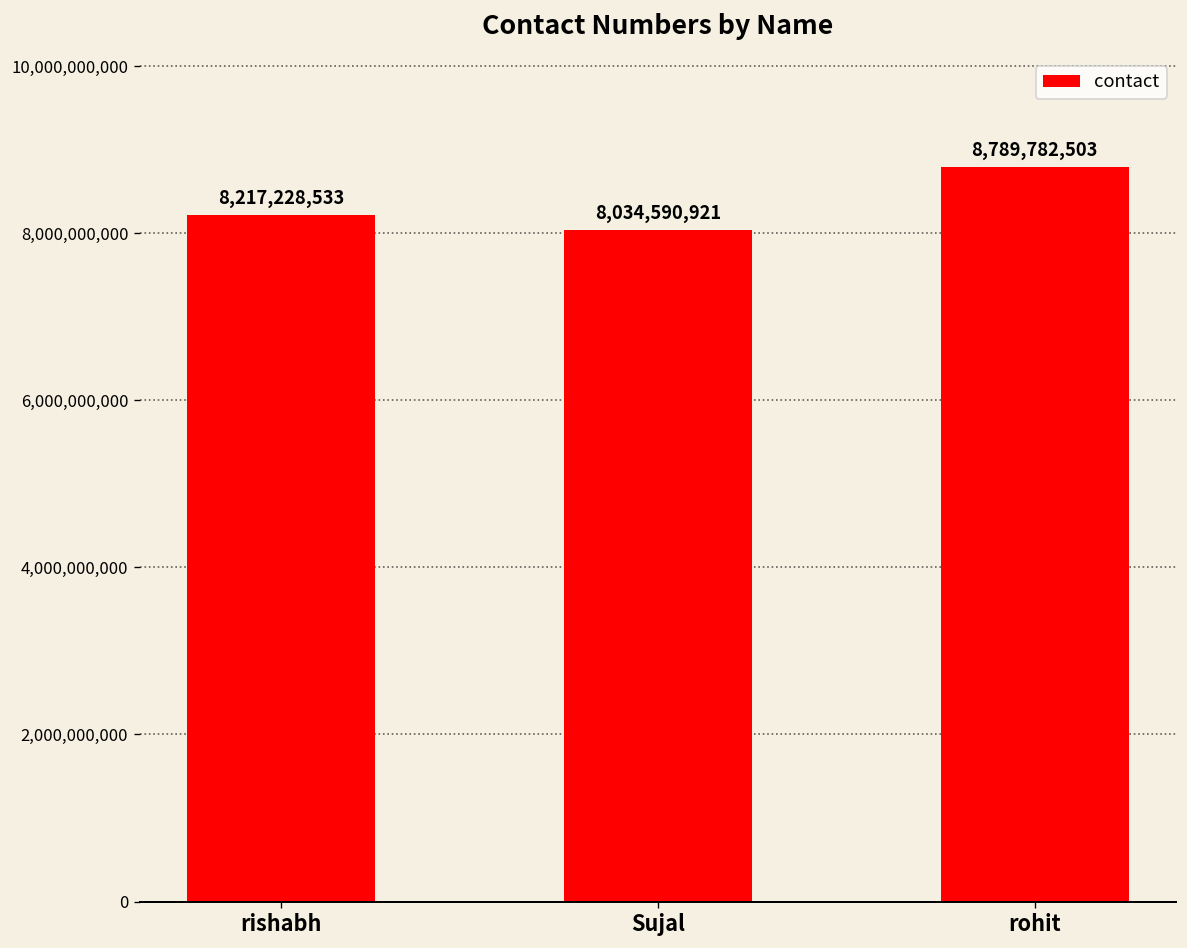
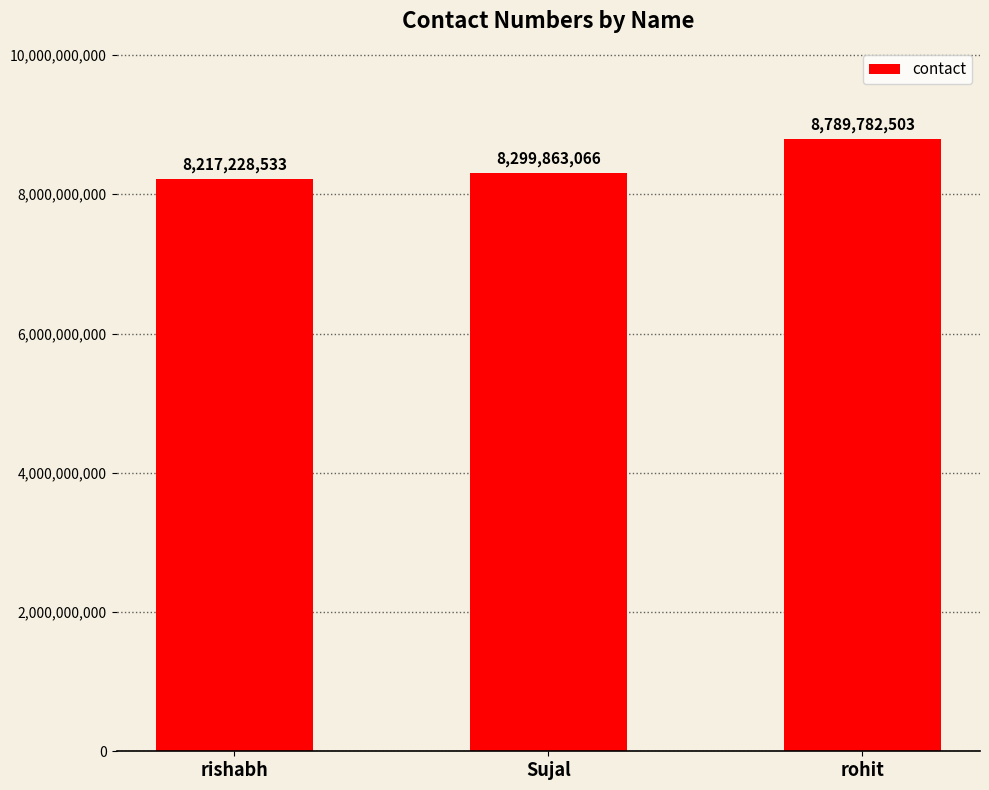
Sujal: 8,034,590,921 -> 8,299,863,066
